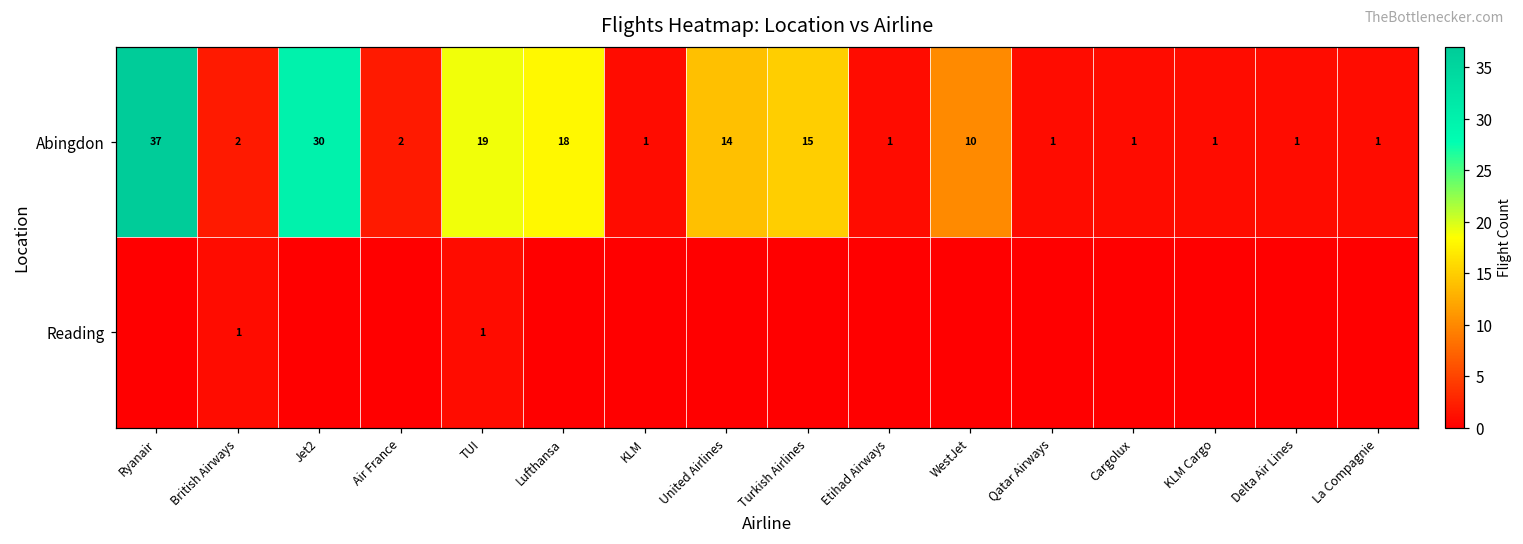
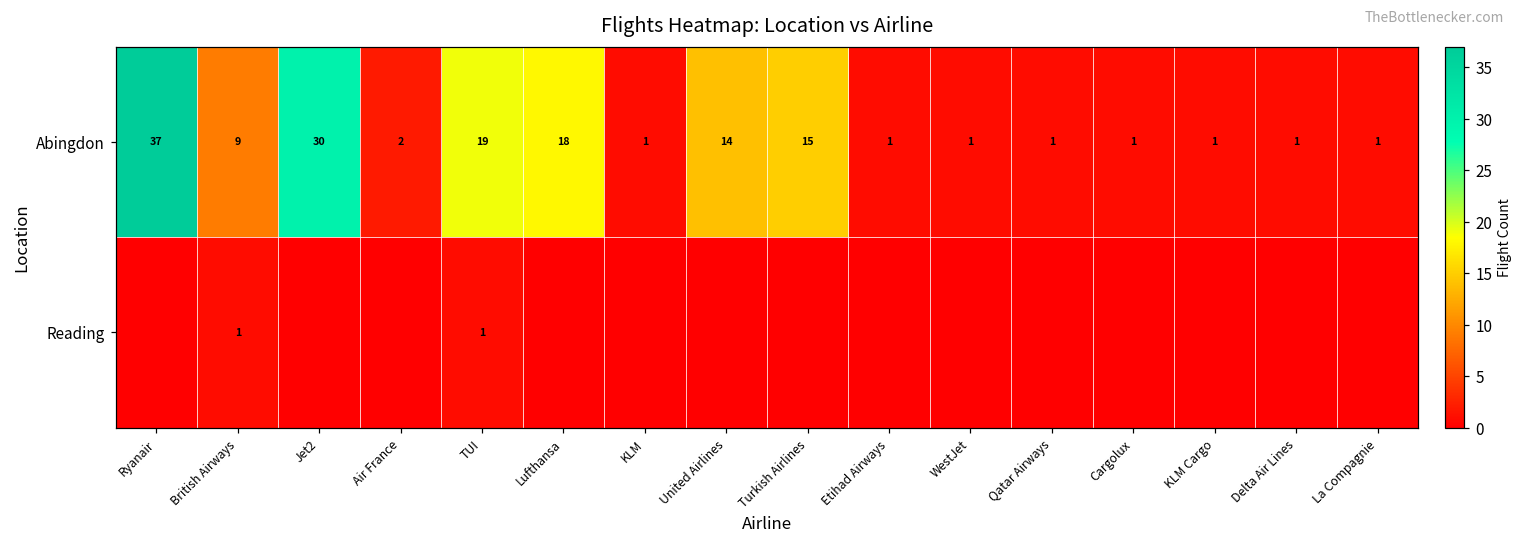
Abingdon, British Airways: 2 -> 9
Abingdon, WestJet: 10 -> 1
